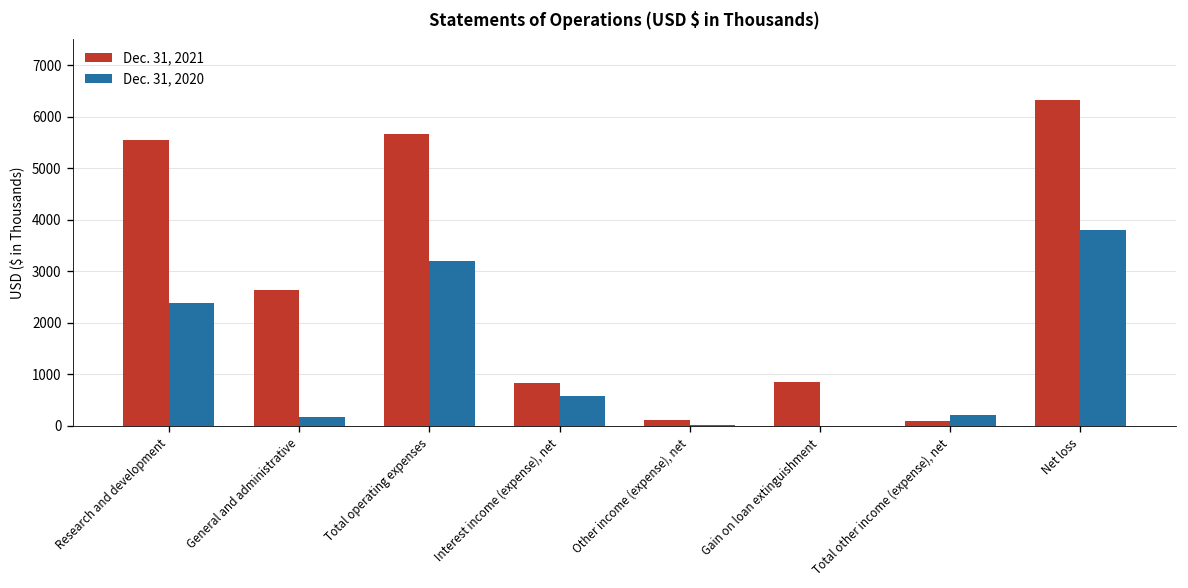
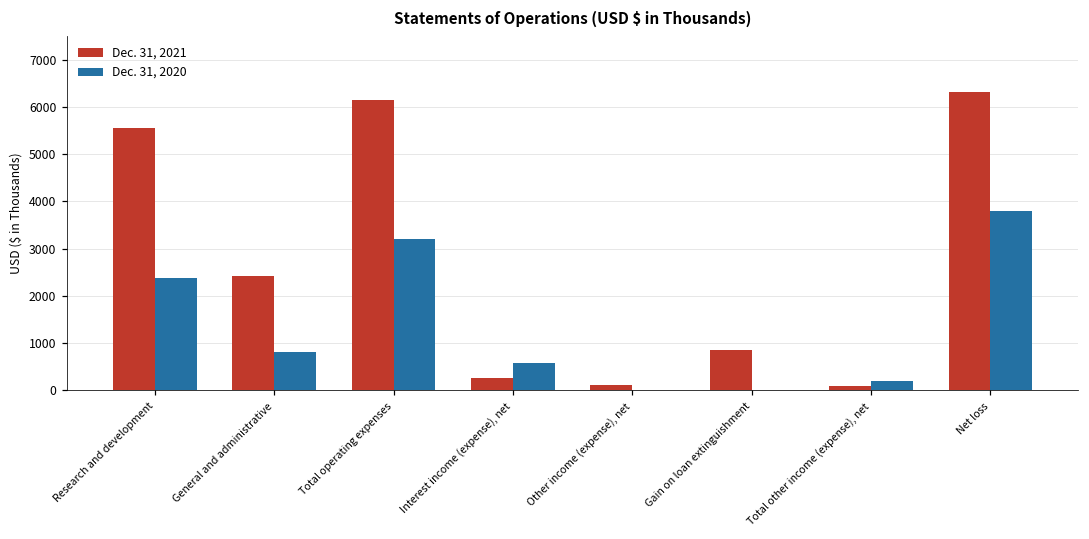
Dec. 31, 2021, General and administrative: 2600 -> 2400
Dec. 31, 2020, General and administrative: 200 -> 800
Dec. 31, 2021, Total operating expenses: 5700 -> 6100
Dec. 31, 2021, Interest income (expense), net: 800 -> 300
